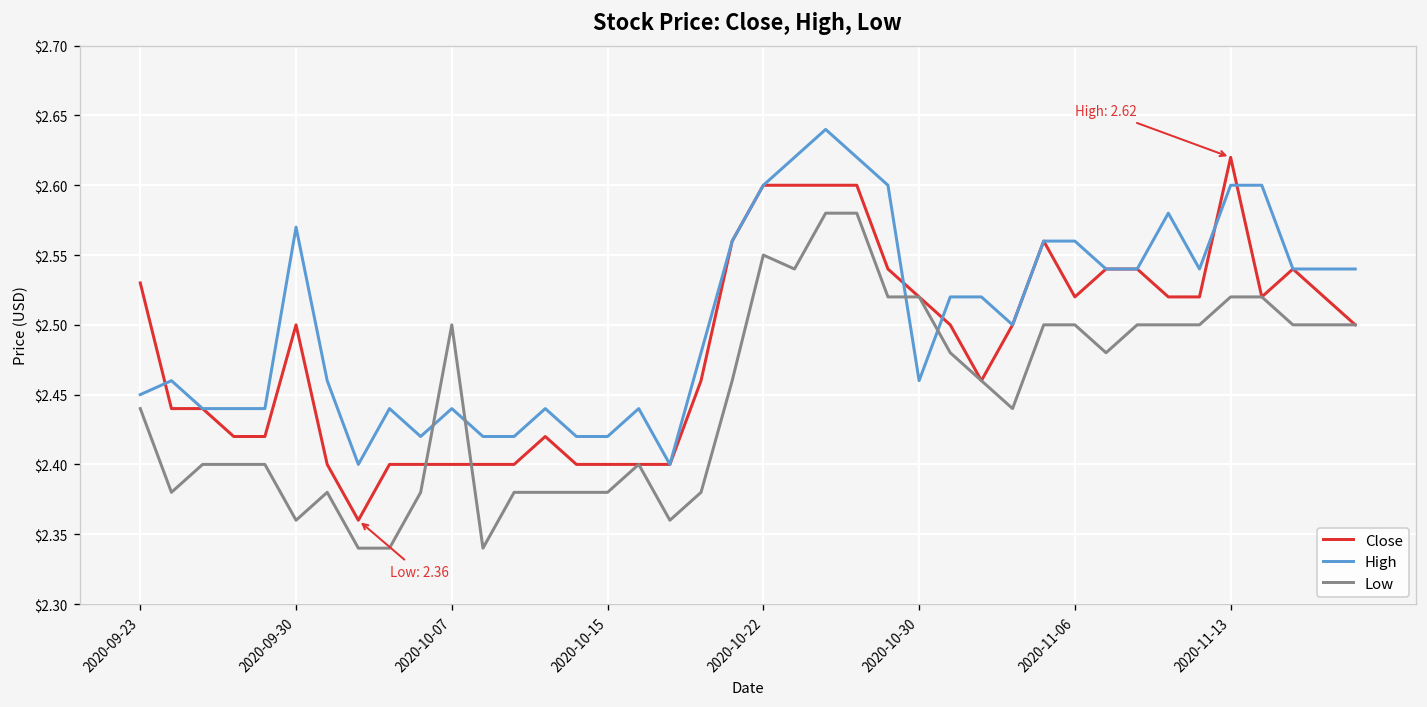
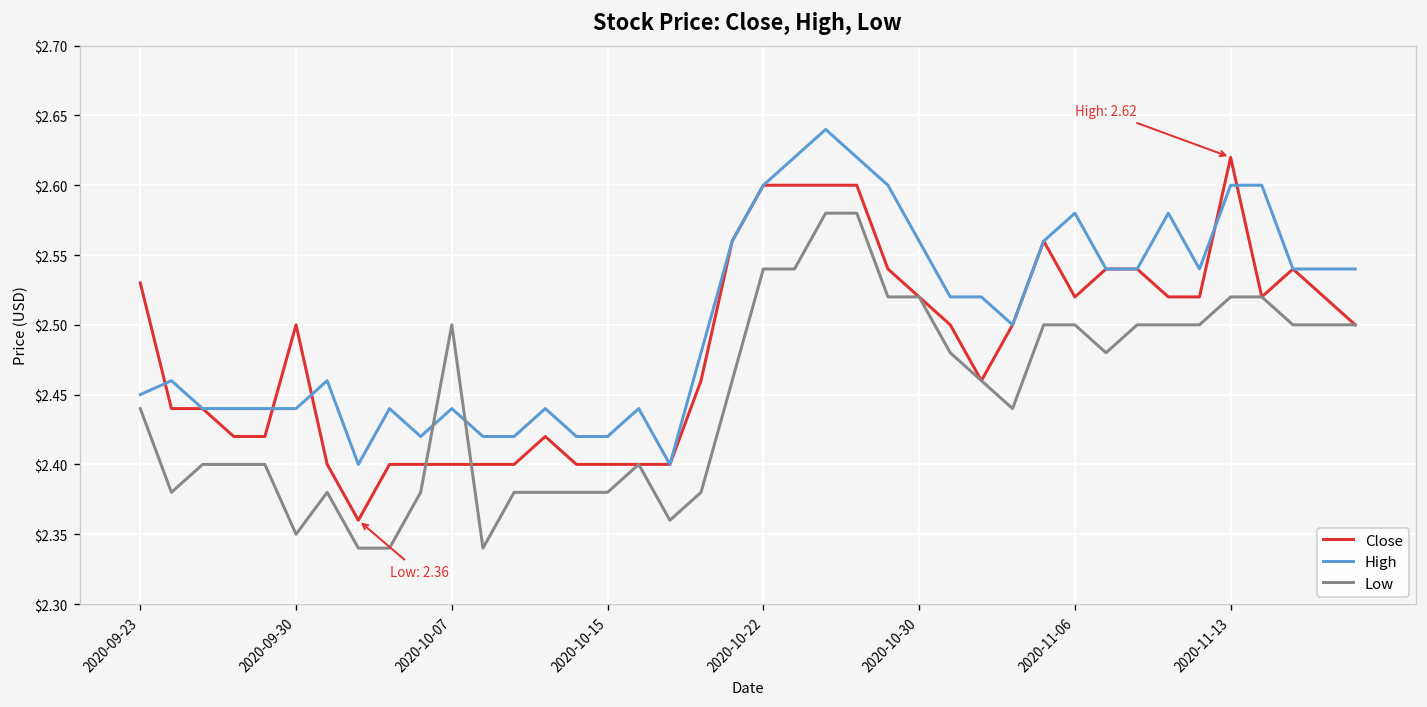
High, 2020-09-30: $2.57 -> $2.44
Low, 2020-09-30: $2.36 -> $2.35
Low, 2020-10-22: $2.55 -> $2.54
High, 2020-10-30: $2.46 -> $2.56
High, 2020-11-06: $2.56 -> $2.58
